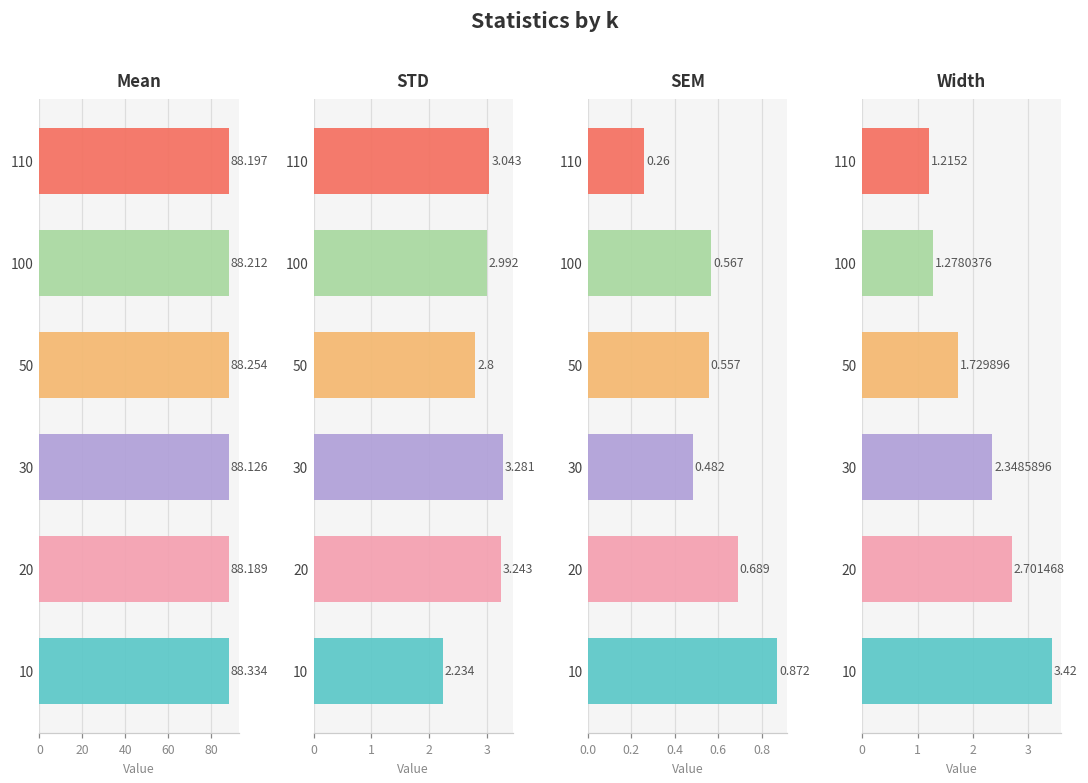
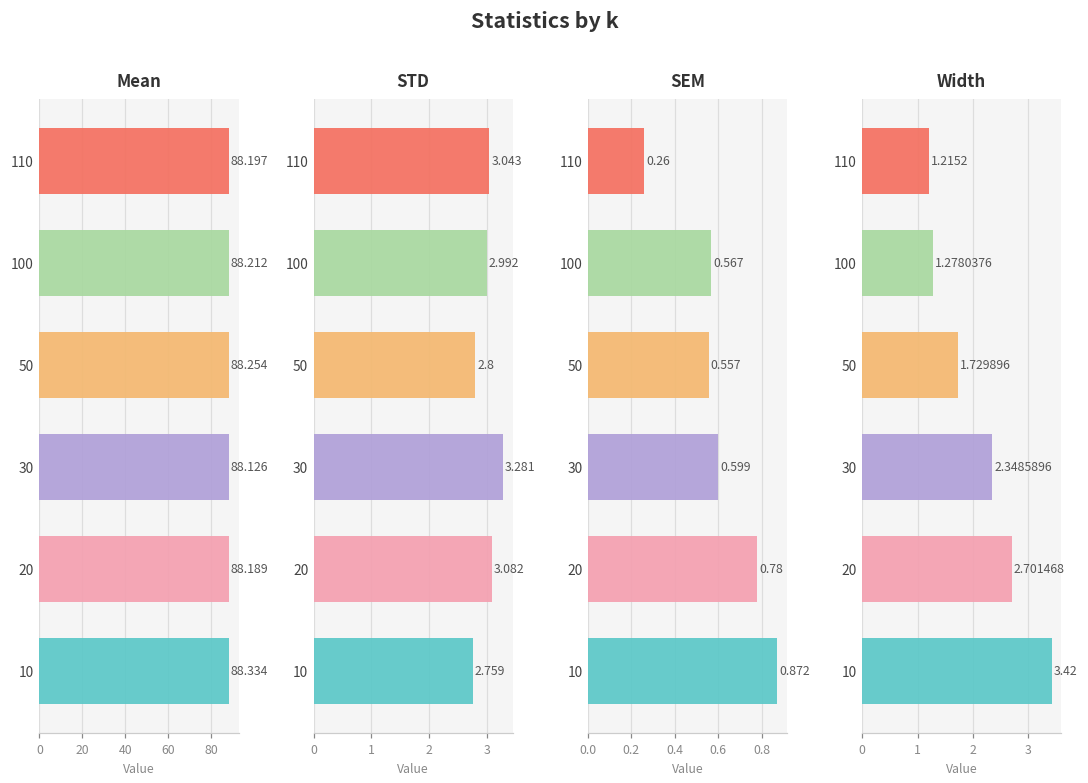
STD, 20: 3.243 -> 3.082
STD, 10: 2.234 -> 2.759
SEM, 30: 0.482 -> 0.599
SEM, 20: 0.689 -> 0.78
